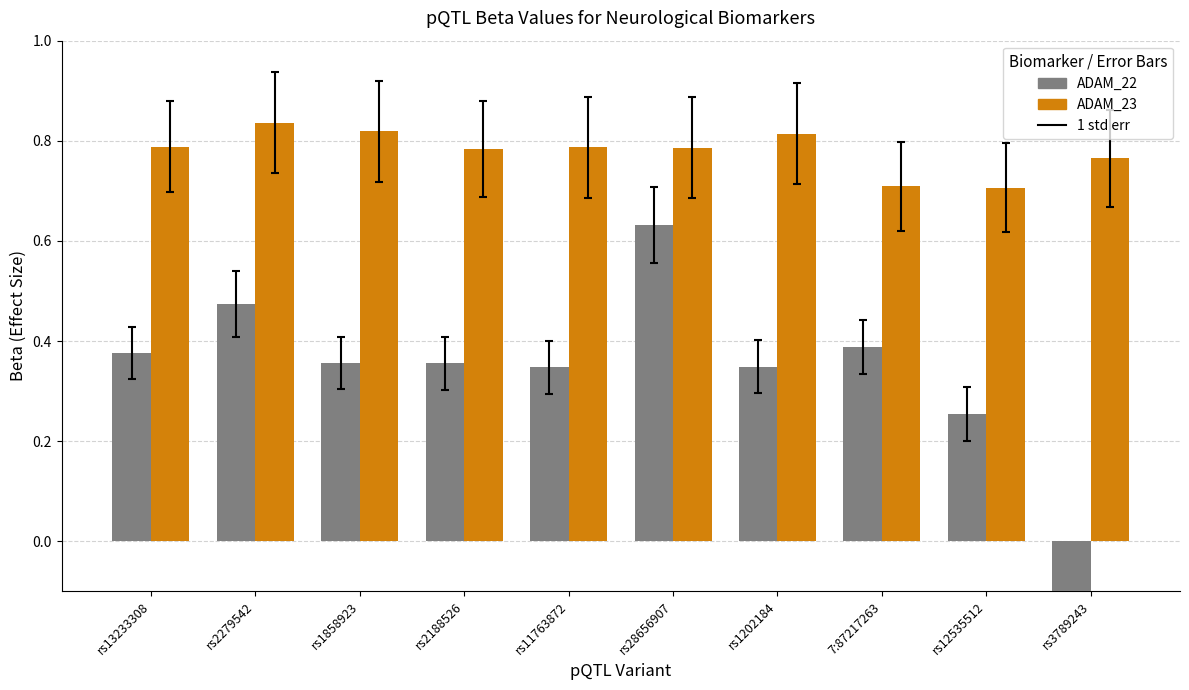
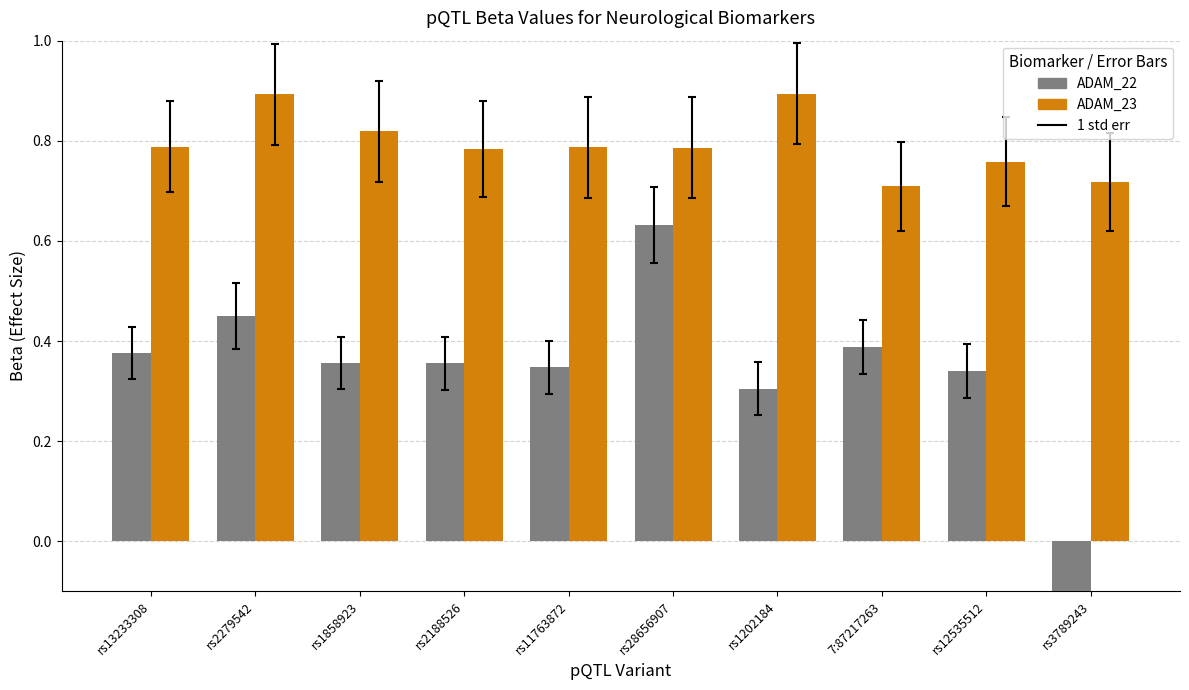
ADAM_22, rs2279542: 0.47 -> 0.45
ADAM_23, rs2279542: 0.84 -> 0.89
ADAM_22, rs1202184: 0.35 -> 0.31
ADAM_23, rs1202184: 0.81 -> 0.89
ADAM_22, rs12535512: 0.25 -> 0.34
ADAM_23, rs12535512: 0.71 -> 0.76
ADAM_23, rs3789243: 0.76 -> 0.72
